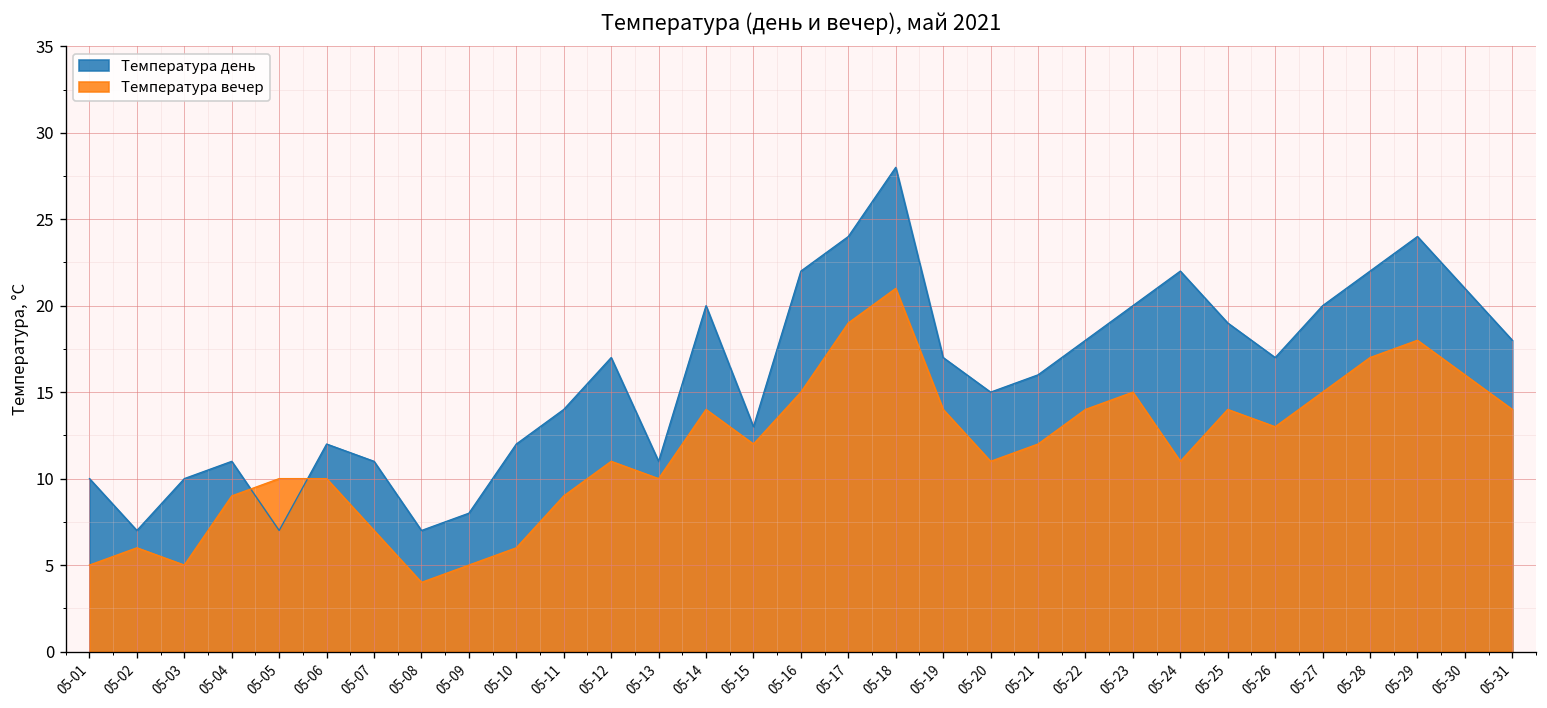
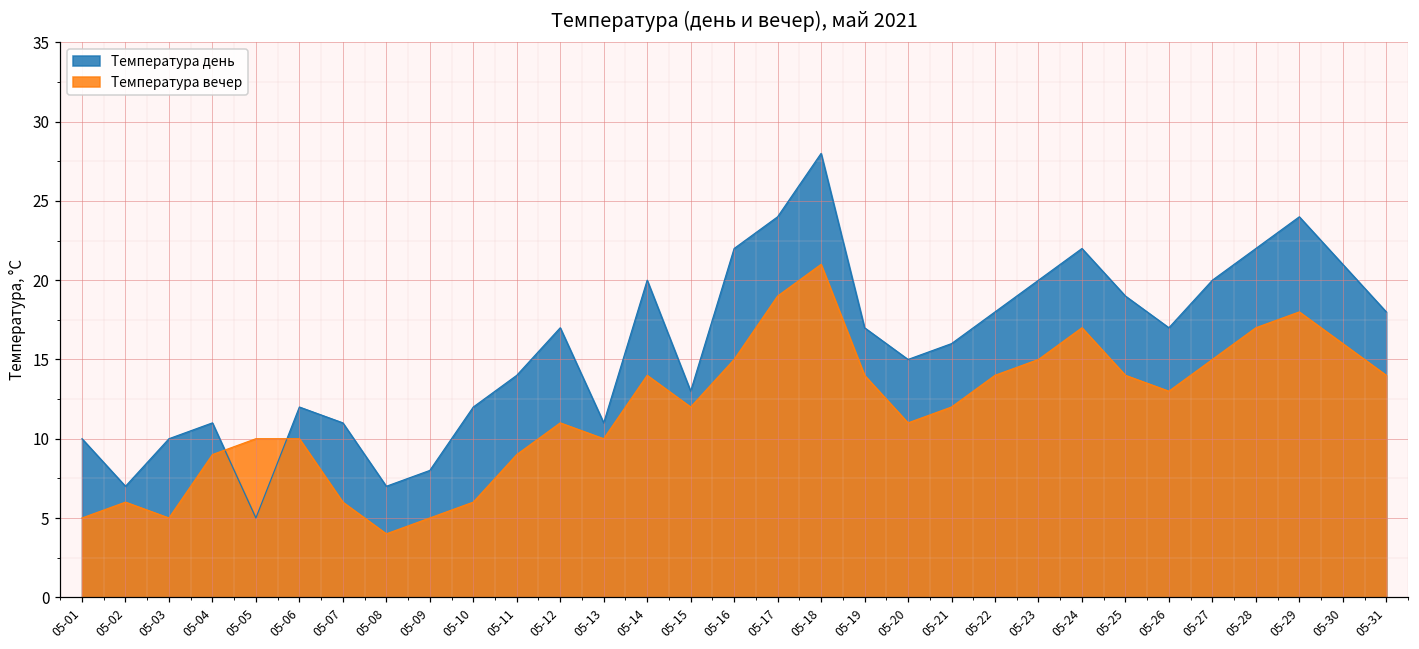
Температура день, 05-05: 7 -> 5
Температура вечер, 05-07: 7 -> 6
Температура вечер, 05-24: 11 -> 17
